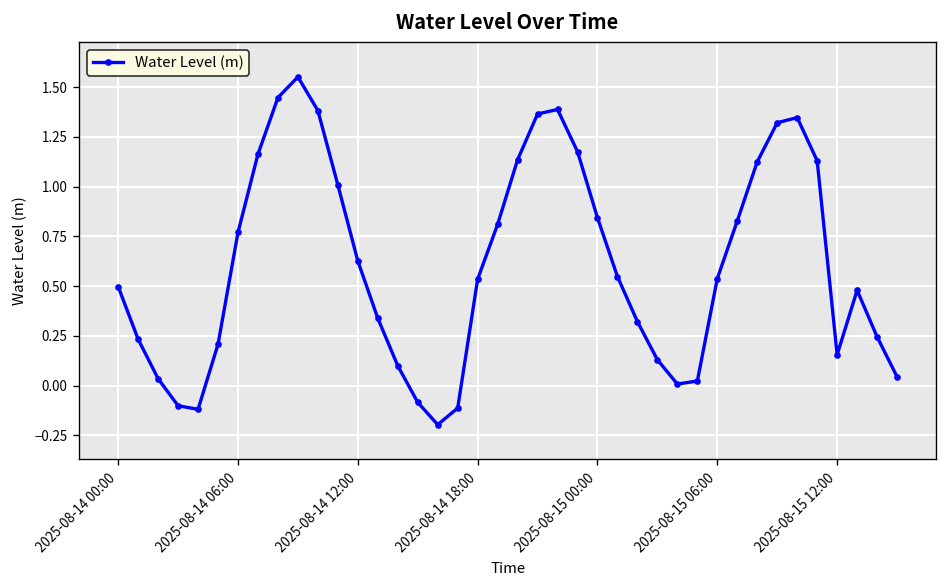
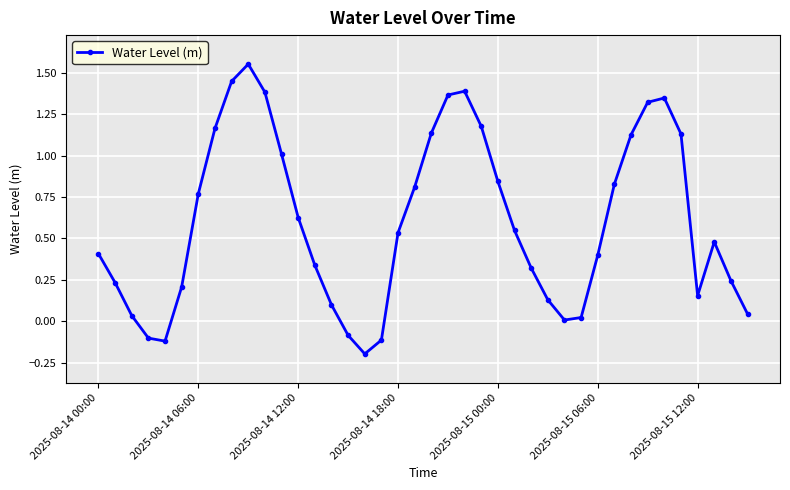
2025-08-14 00:00: 0.50 -> 0.41
2025-08-15 06:00: 0.54 -> 0.40
